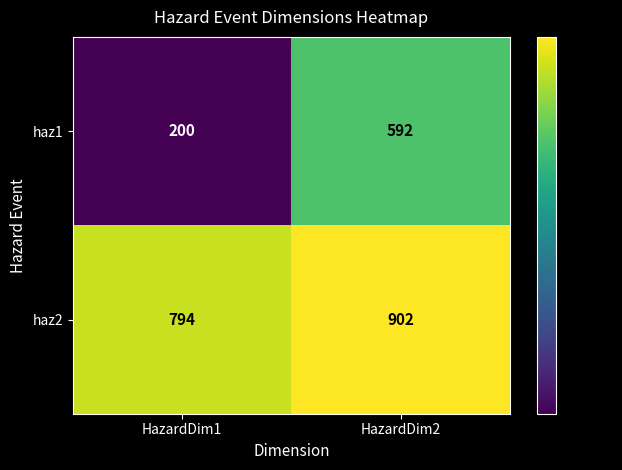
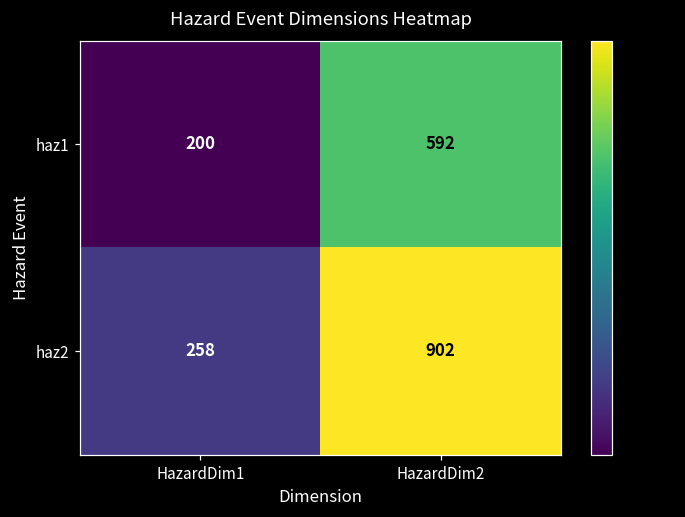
haz2, HazardDim1: 794 -> 258
